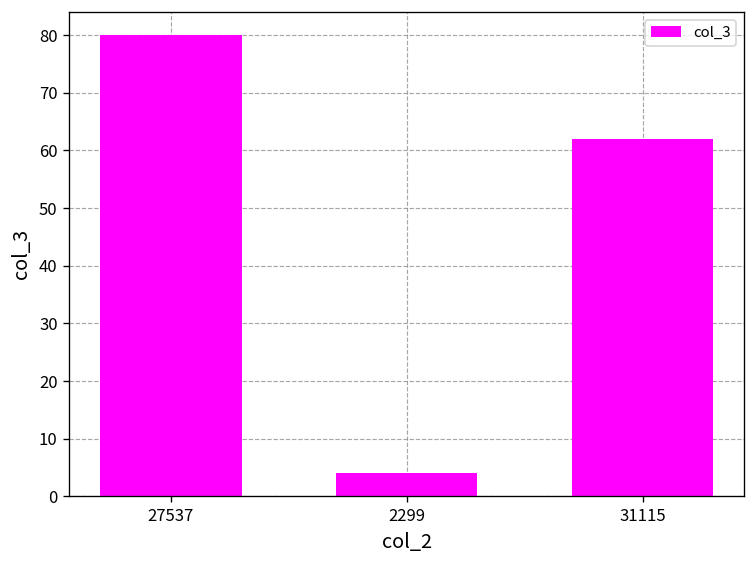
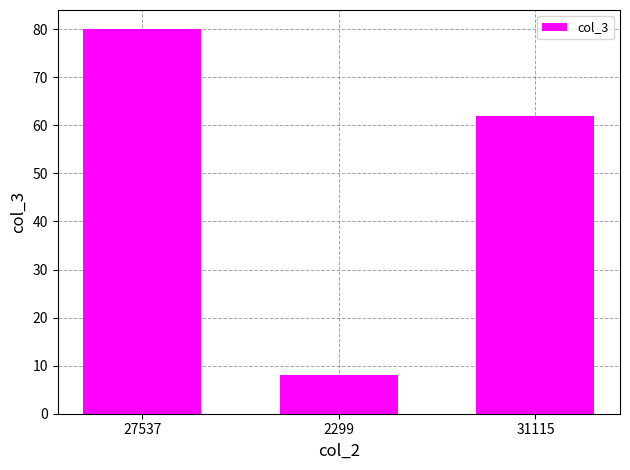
2299: 4 -> 8
